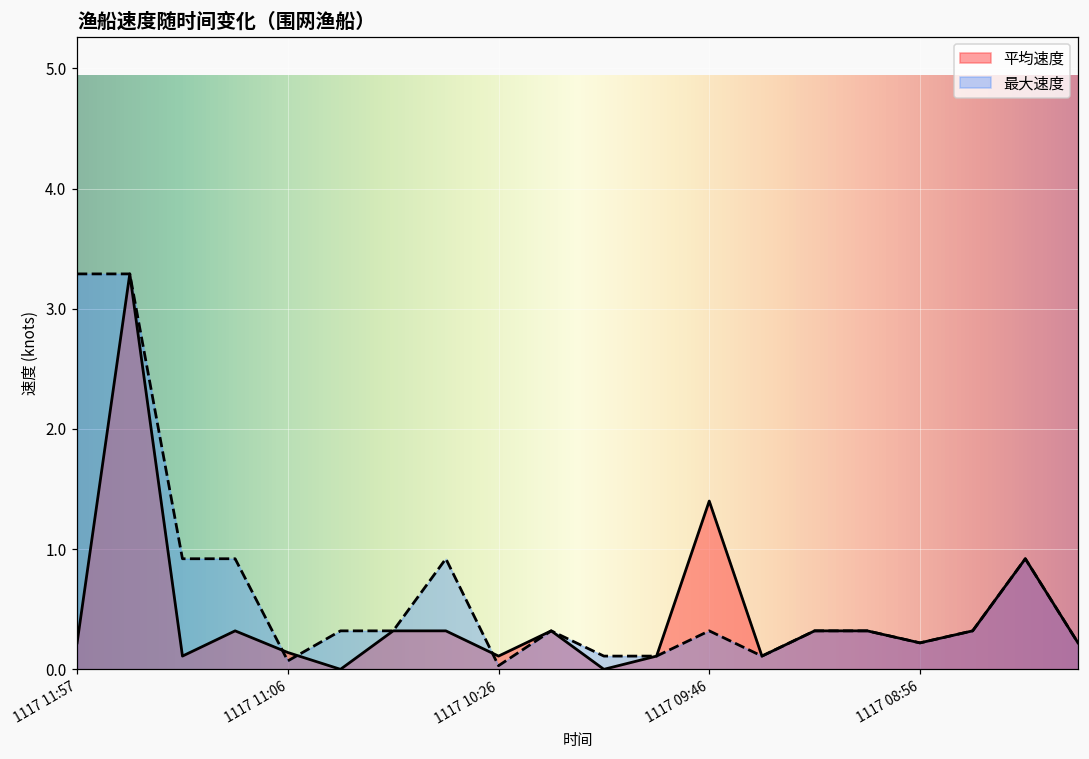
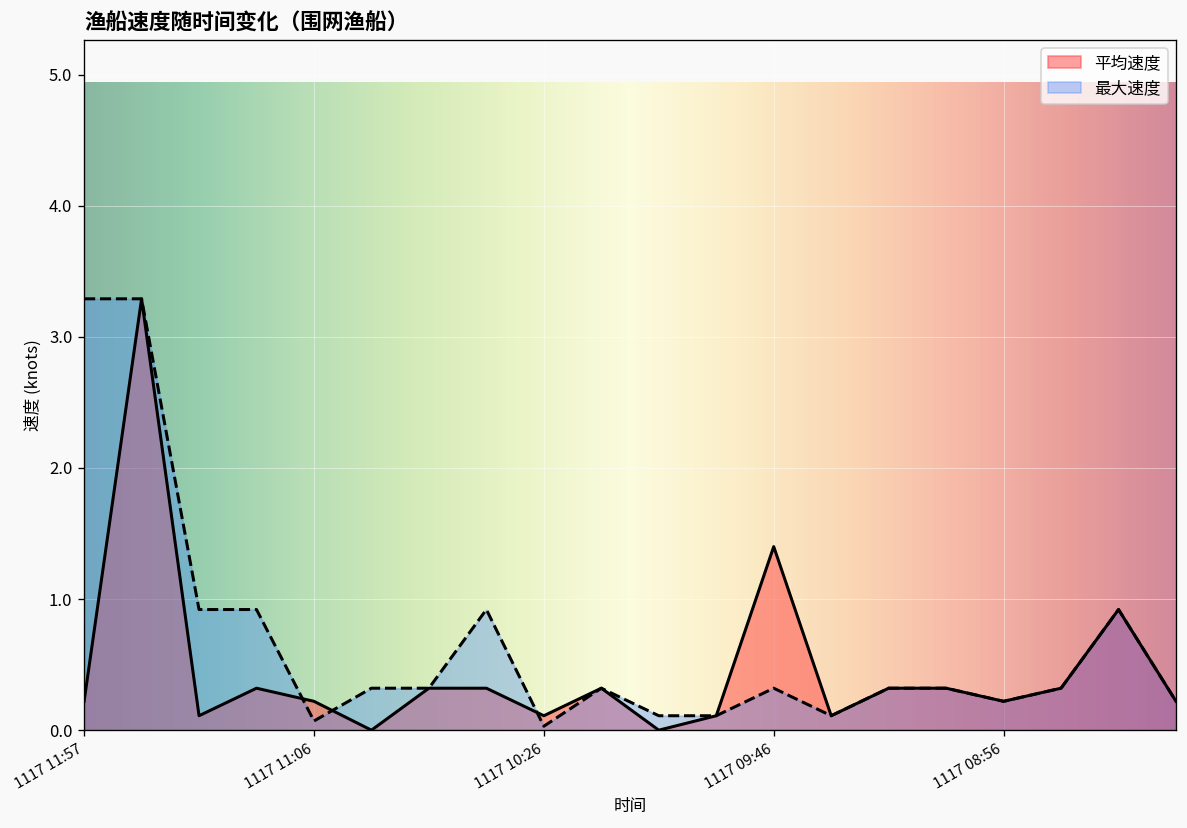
平均速度, 1117 11:06: 0.14 -> 0.22
